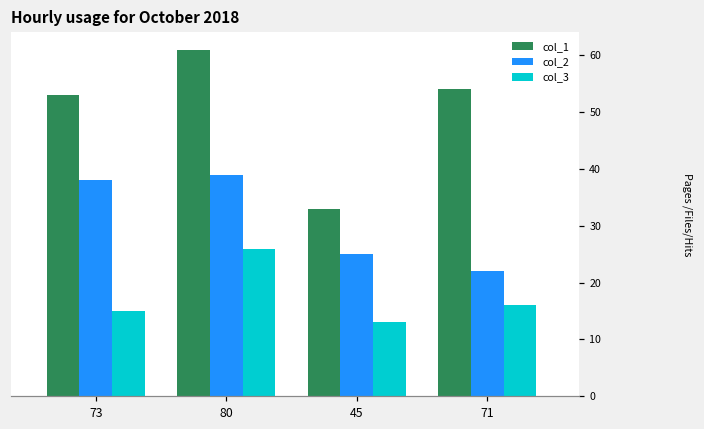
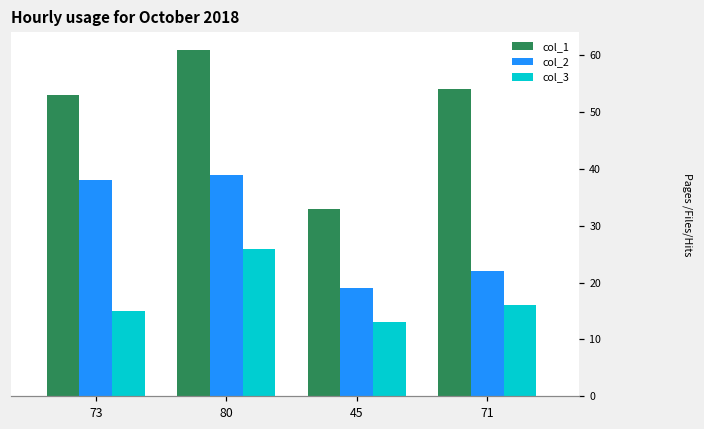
col_2, 45: 25 -> 19
